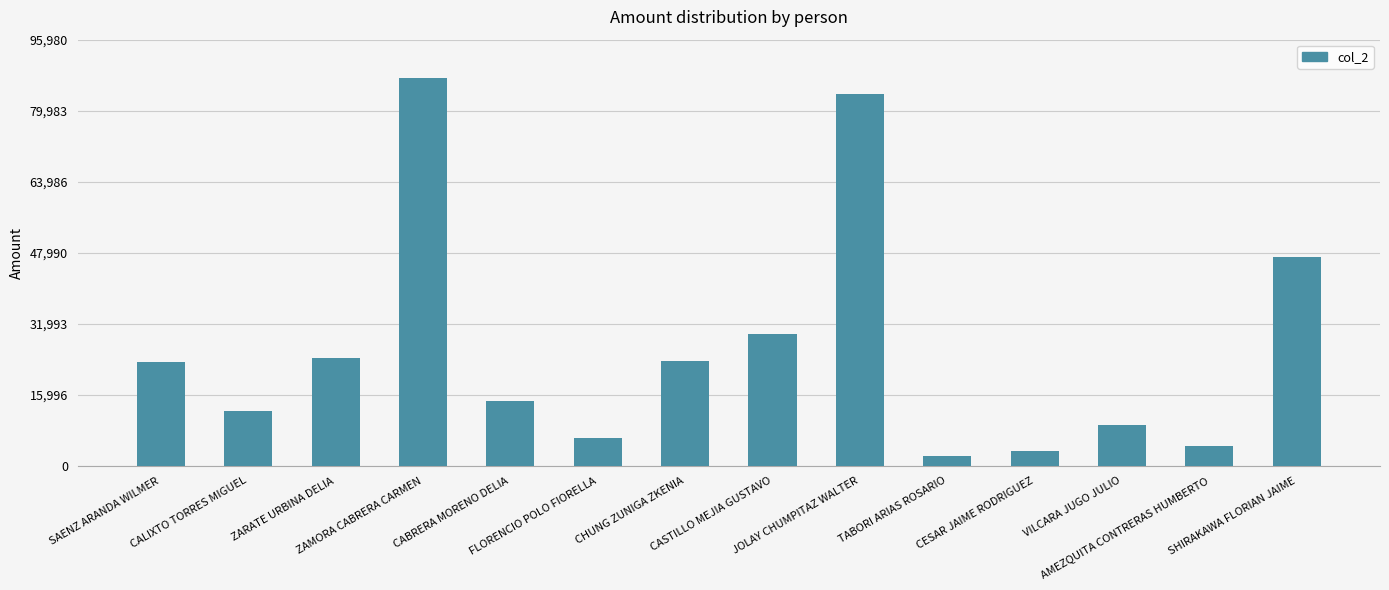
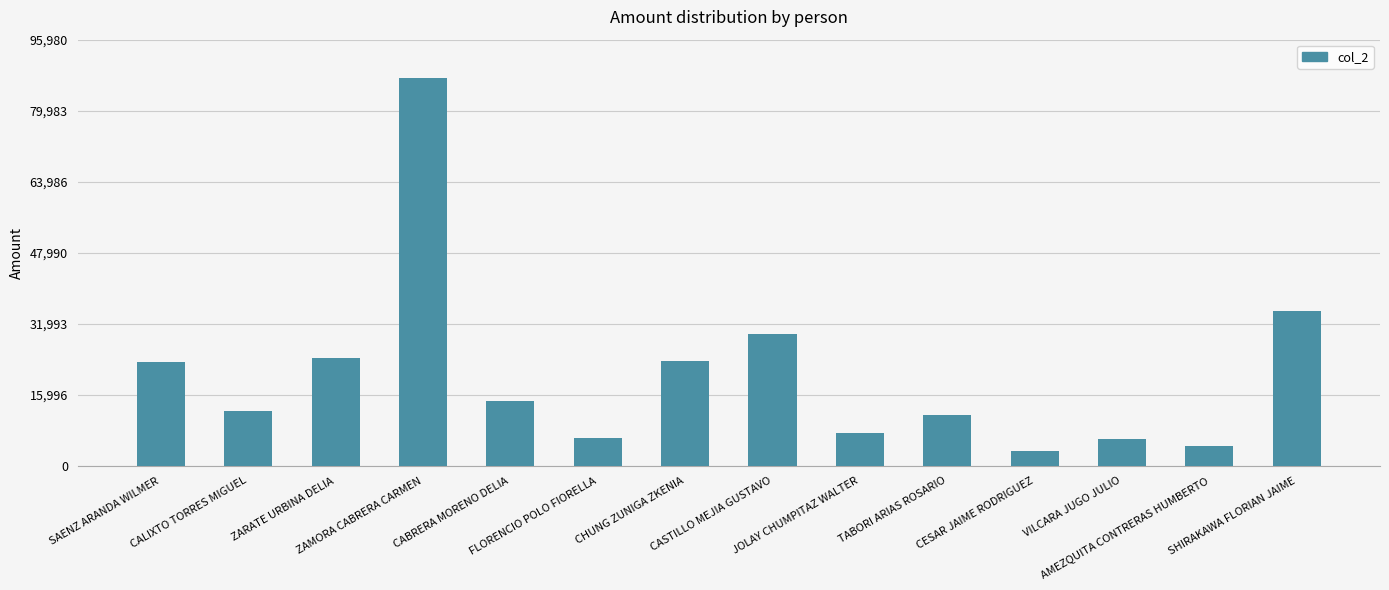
JOLAY CHUMPITAZ WALTER: 84,000 -> 7,000
TABORI ARIAS ROSARIO: 2,000 -> 12,000
VILCARA JUGO JULIO: 9,000 -> 6,000
SHIRAKAWA FLORIAN JAIME: 47,000 -> 35,000
